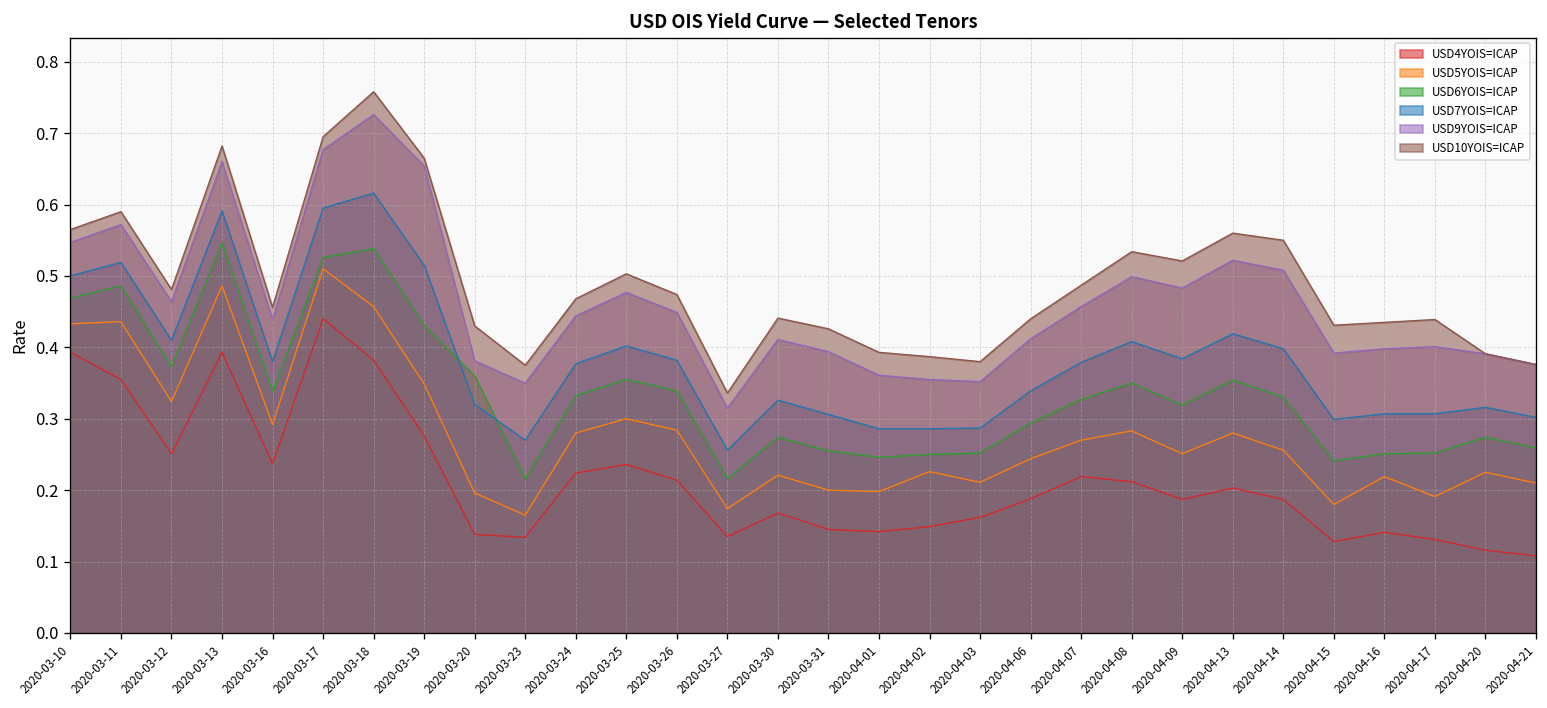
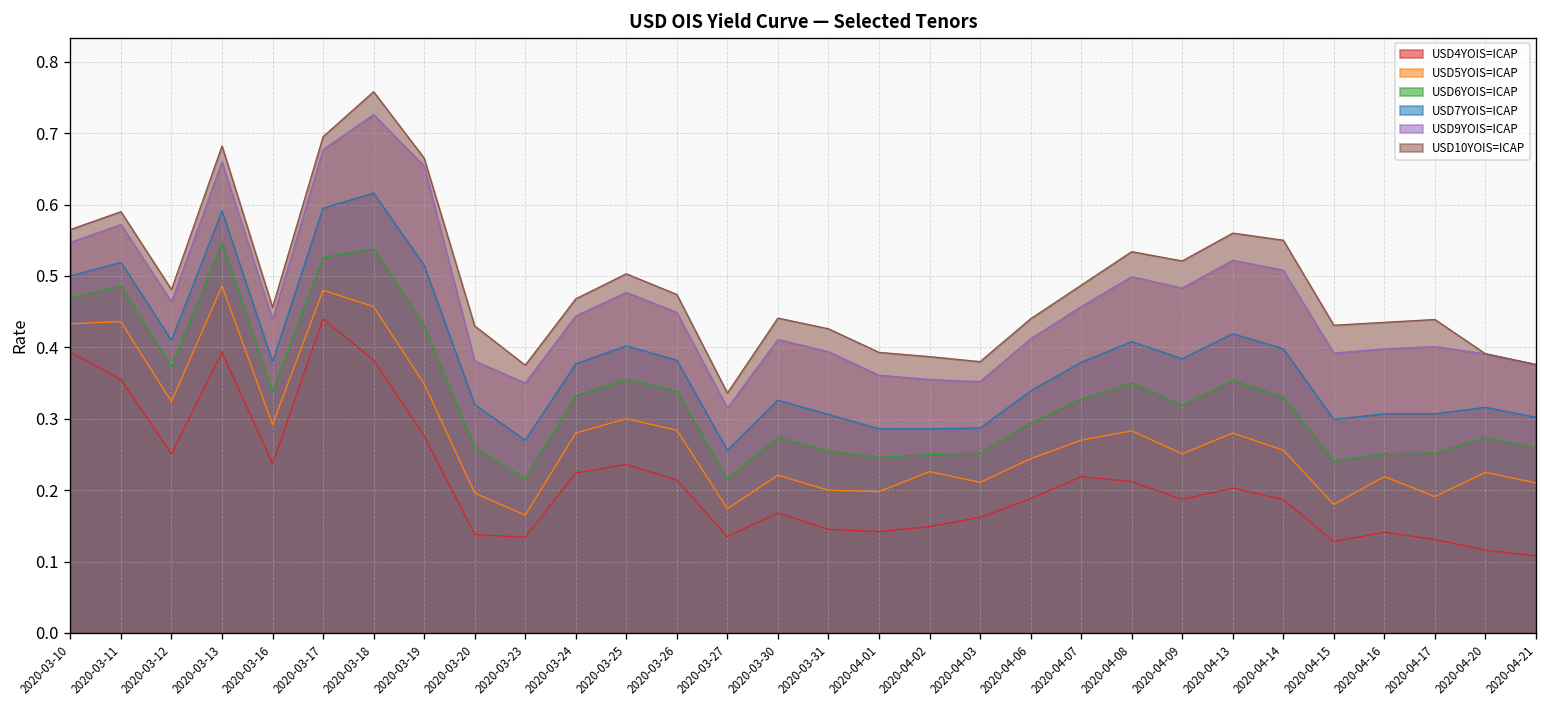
USD5YOIS=ICAP, 2020-03-17: 0.51 -> 0.48
USD6YOIS=ICAP, 2020-03-20: 0.36 -> 0.26
